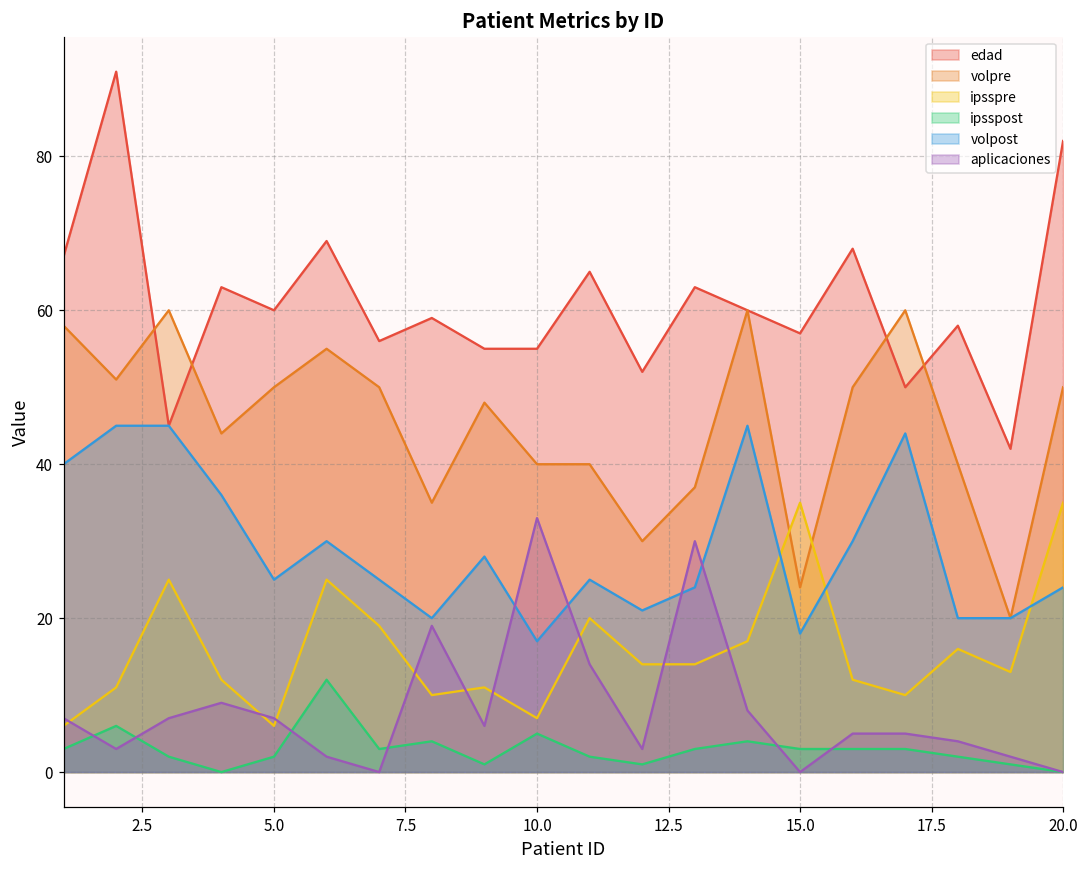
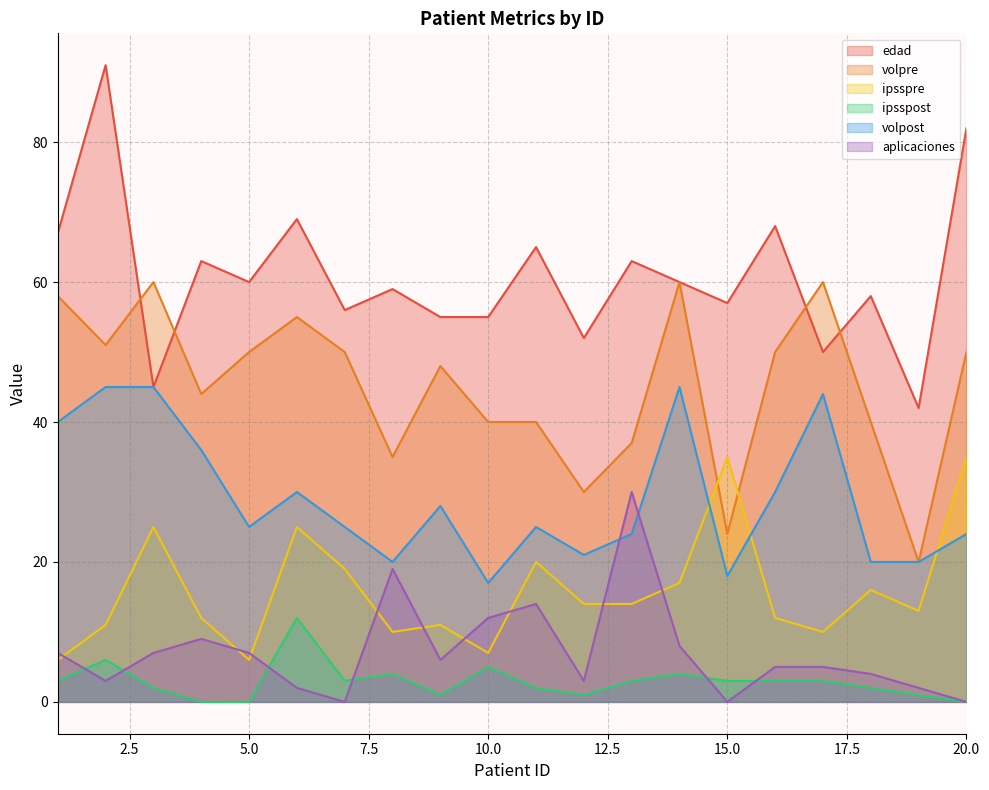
ipsspost, 5.0: 2 -> 0
aplicaciones, 10.0: 33 -> 12
